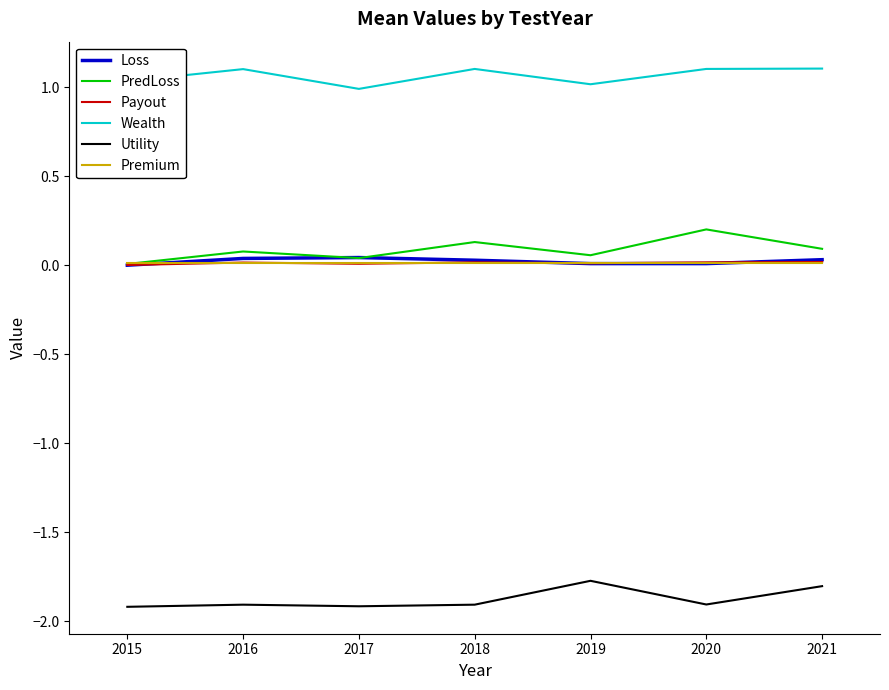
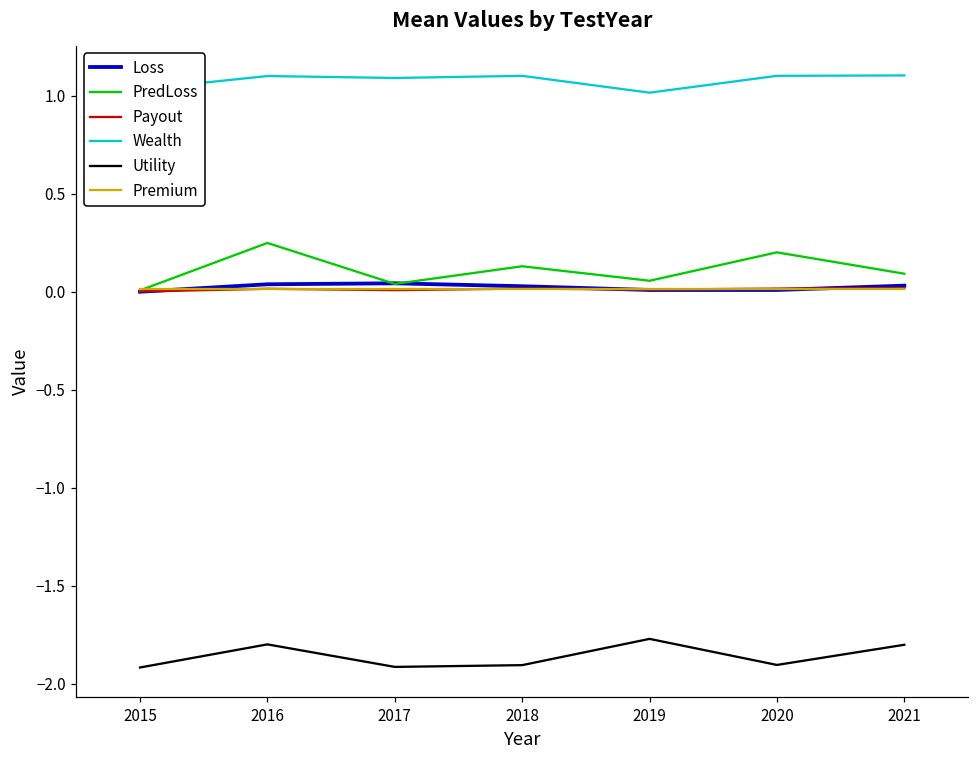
PredLoss, 2016: 0.08 -> 0.25
Utility, 2016: -1.91 -> -1.80
Wealth, 2017: 0.99 -> 1.09
